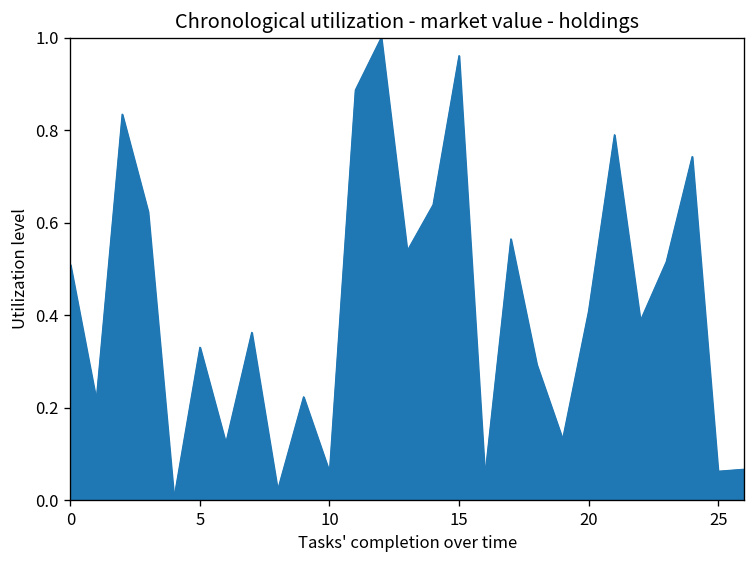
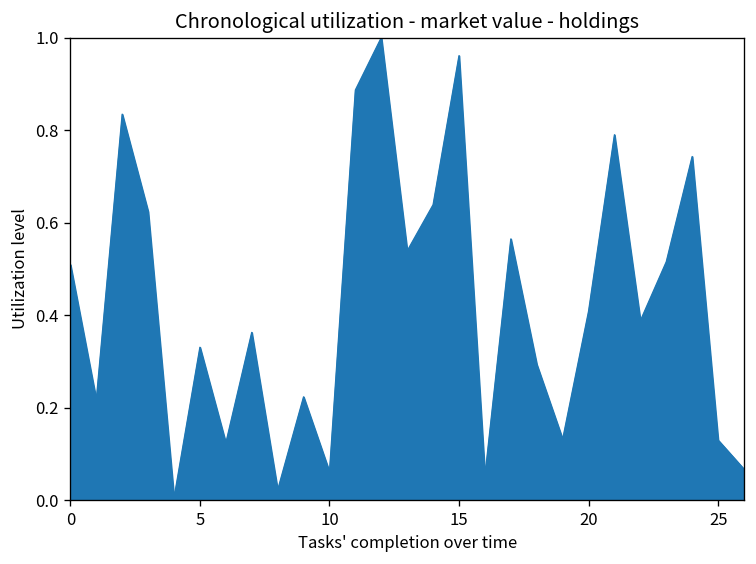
25: 0.06 -> 0.13
